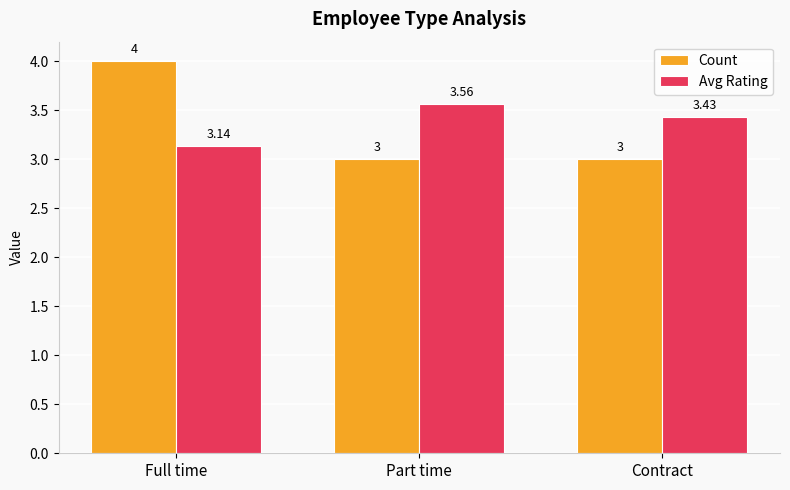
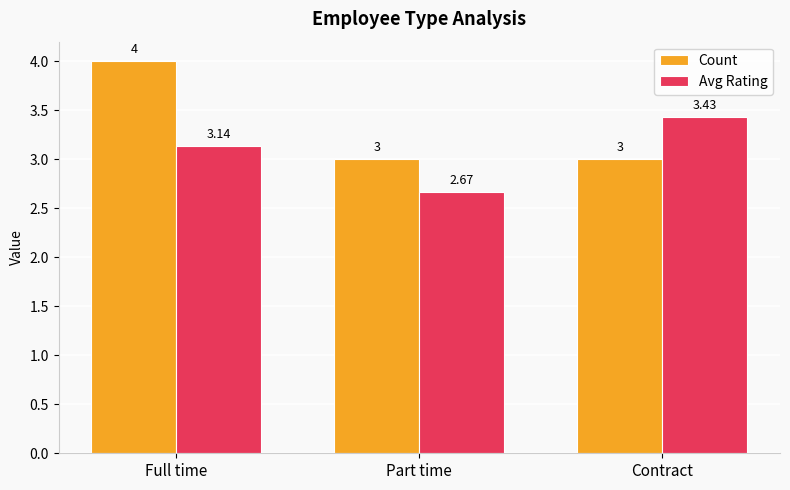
Avg Rating, Part time: 3.56 -> 2.67
